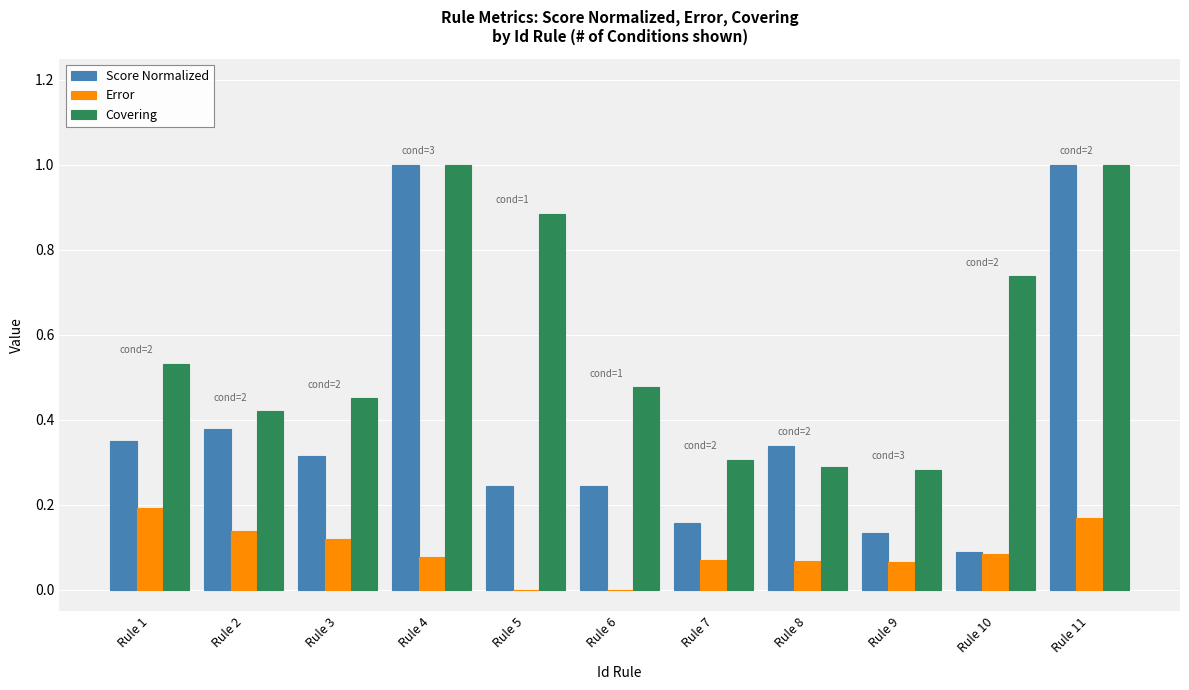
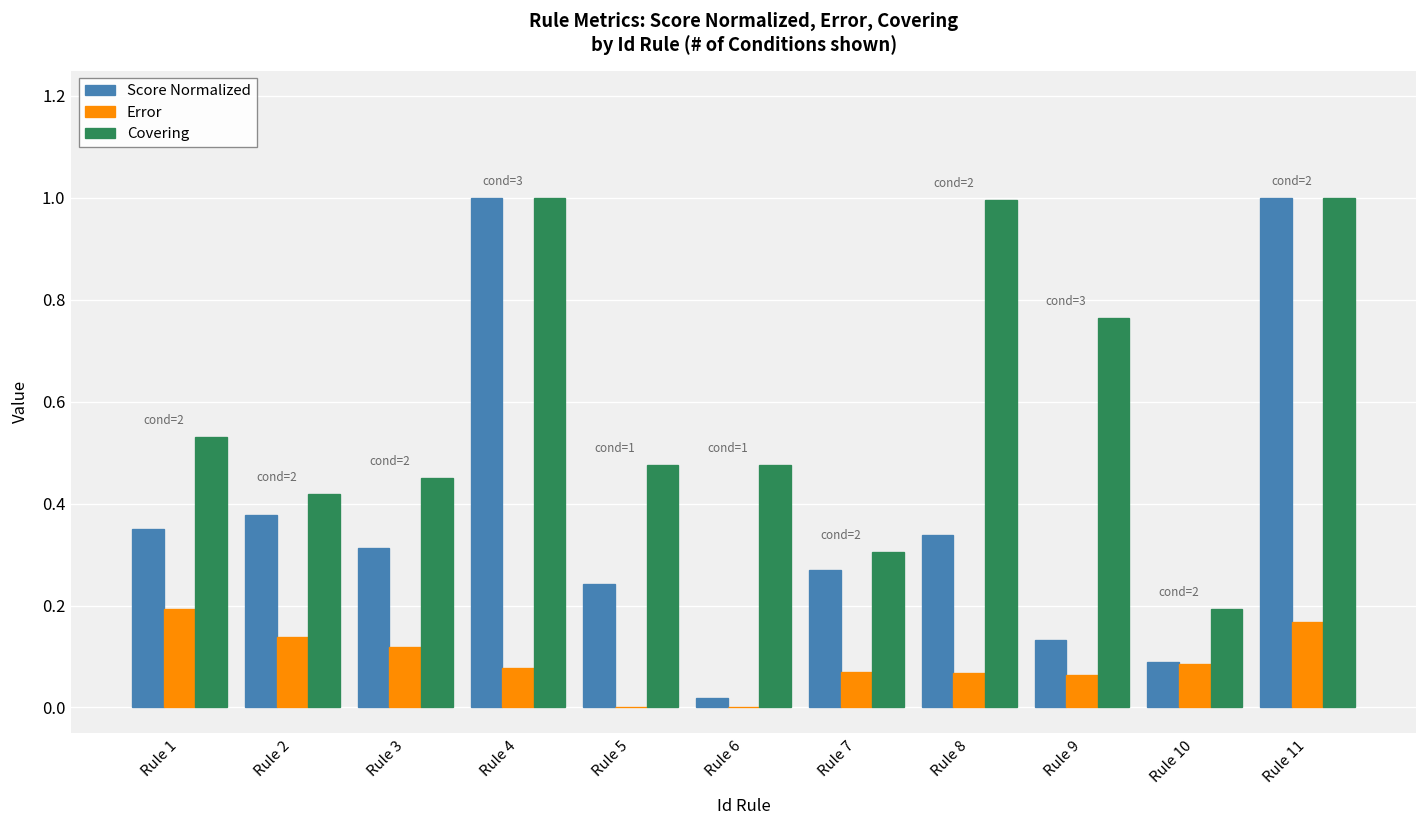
Covering, Rule 5: 0.88 -> 0.48
Score Normalized, Rule 6: 0.24 -> 0.02
Score Normalized, Rule 7: 0.16 -> 0.27
Covering, Rule 8: 0.29 -> 0.99
Covering, Rule 9: 0.28 -> 0.76
Covering, Rule 10: 0.74 -> 0.19
